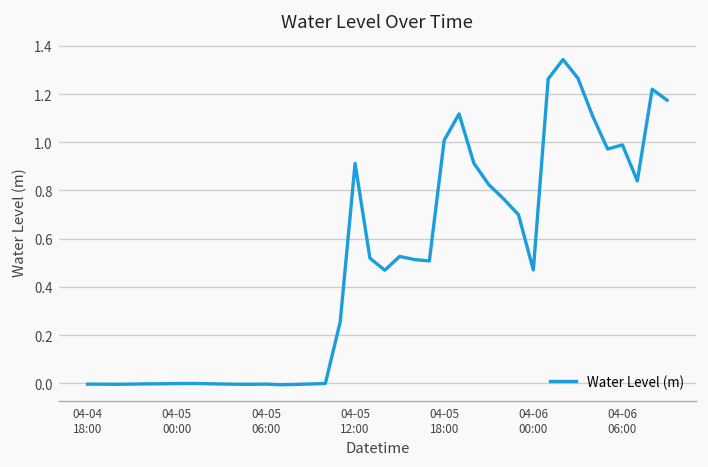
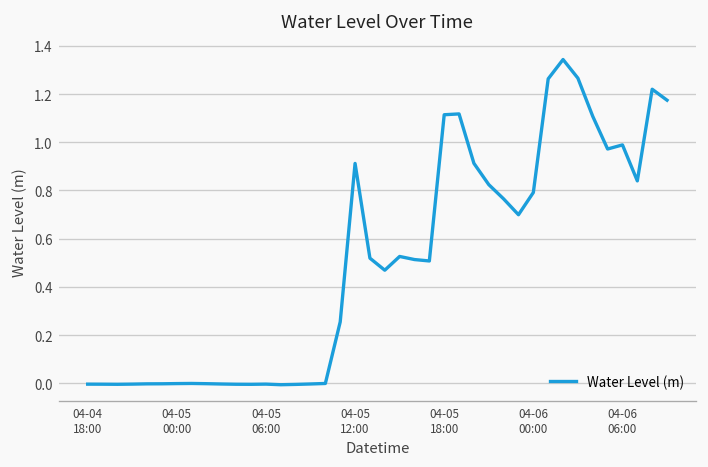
04-05 18:00: 1.01 -> 1.11
04-06 00:00: 0.47 -> 0.79
